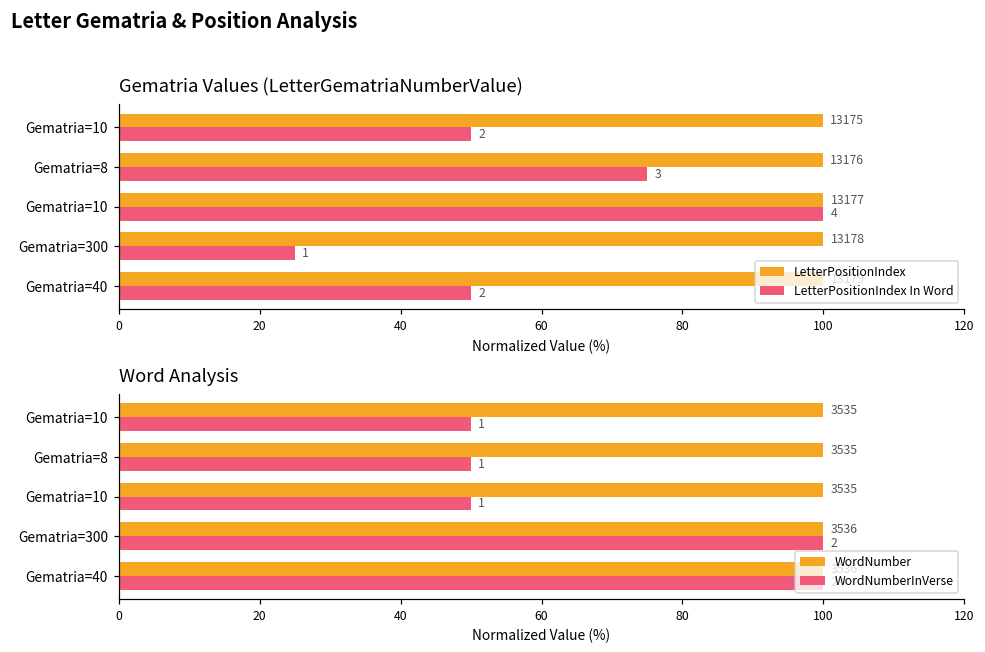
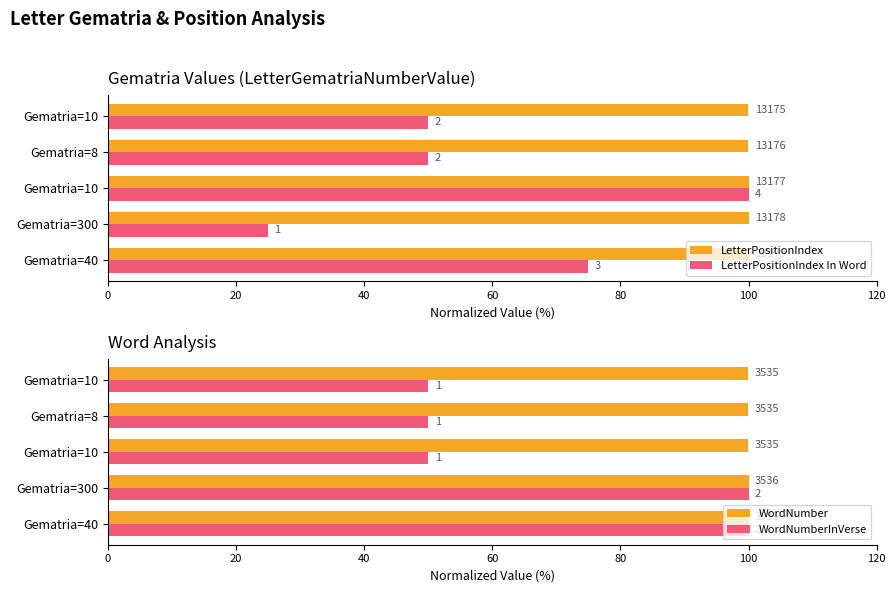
Gematria Values (LetterGematriaNumberValue), LetterPositionIndex In Word, Gematria=8: 3 -> 2
Gematria Values (LetterGematriaNumberValue), LetterPositionIndex In Word, Gematria=40: 2 -> 3
